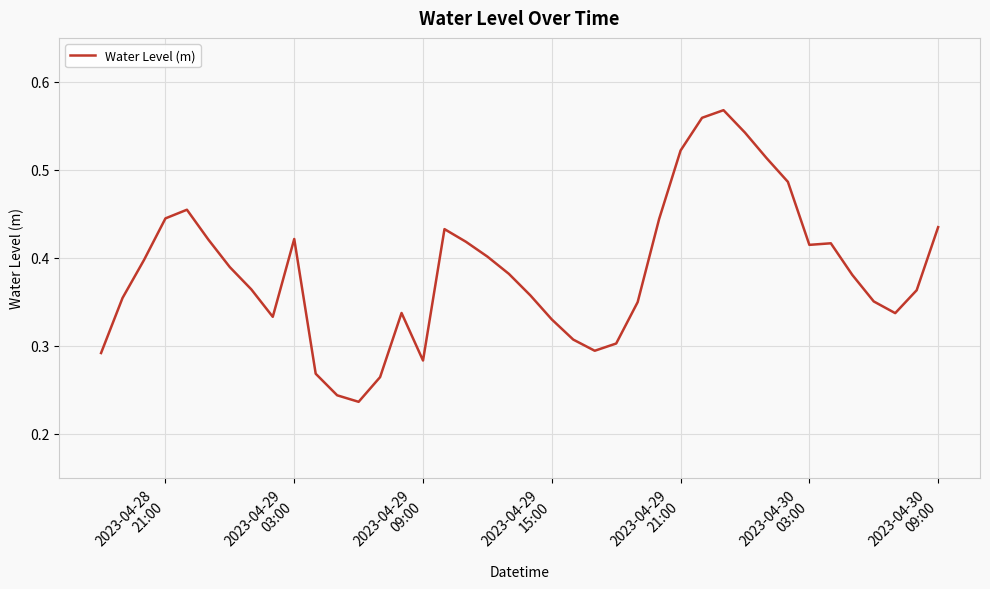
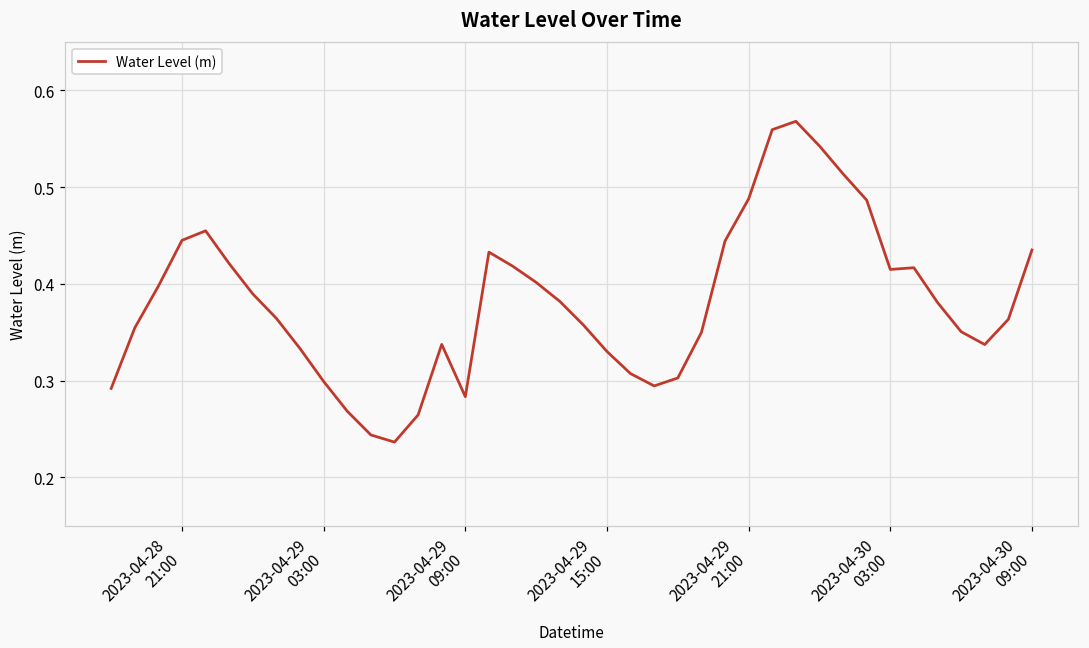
2023-04-29 03:00: 0.42 -> 0.30
2023-04-29 21:00: 0.52 -> 0.49
